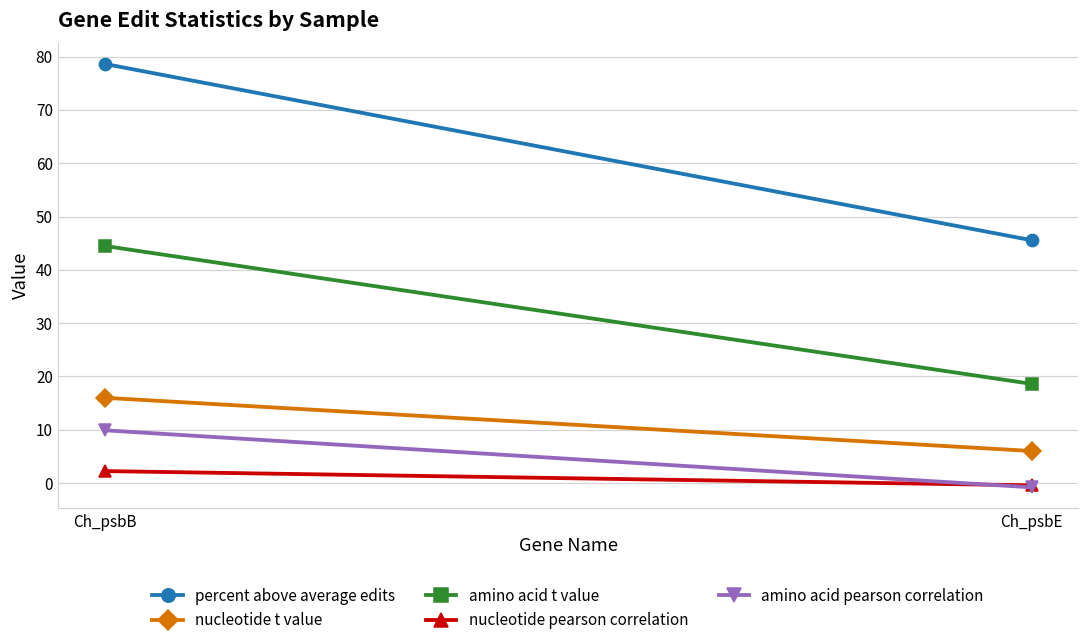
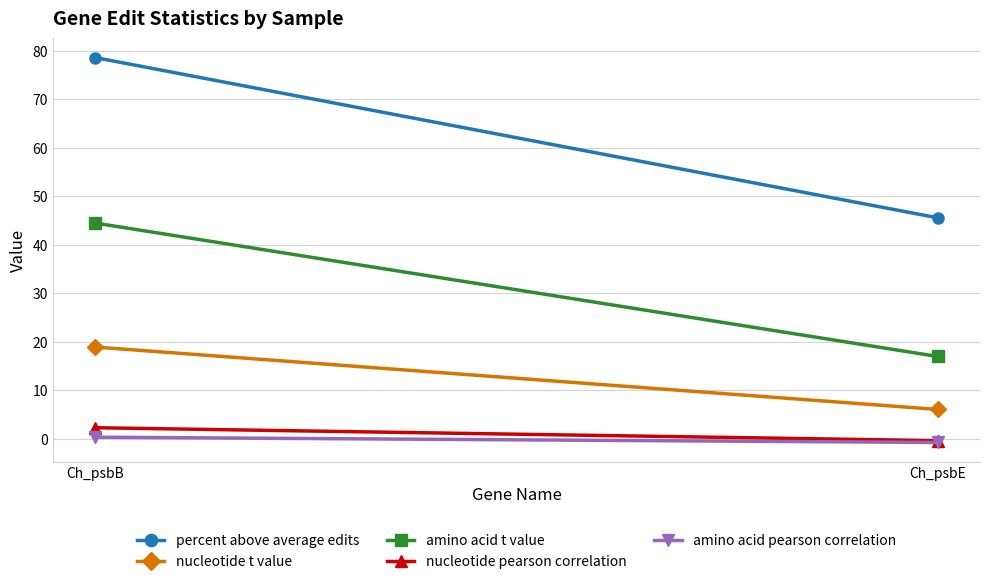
nucleotide t value, Ch_psbB: 16 -> 19
amino acid pearson correlation, Ch_psbB: 10 -> 0
amino acid t value, Ch_psbE: 19 -> 17
